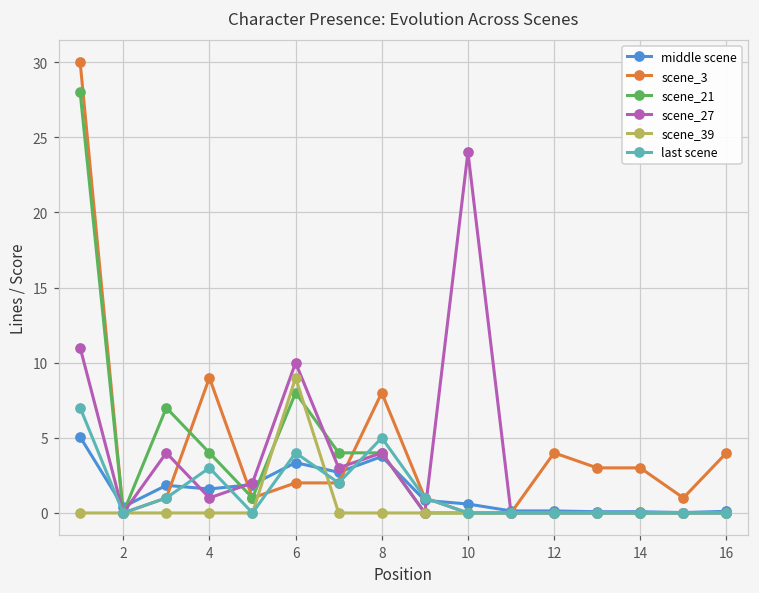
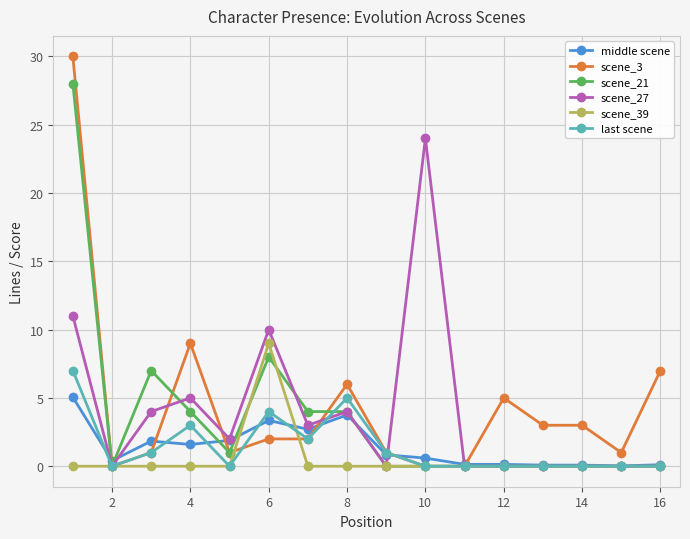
scene_27, 4: 1 -> 5
scene_3, 8: 8 -> 6
scene_3, 12: 4 -> 5
scene_3, 16: 4 -> 7
